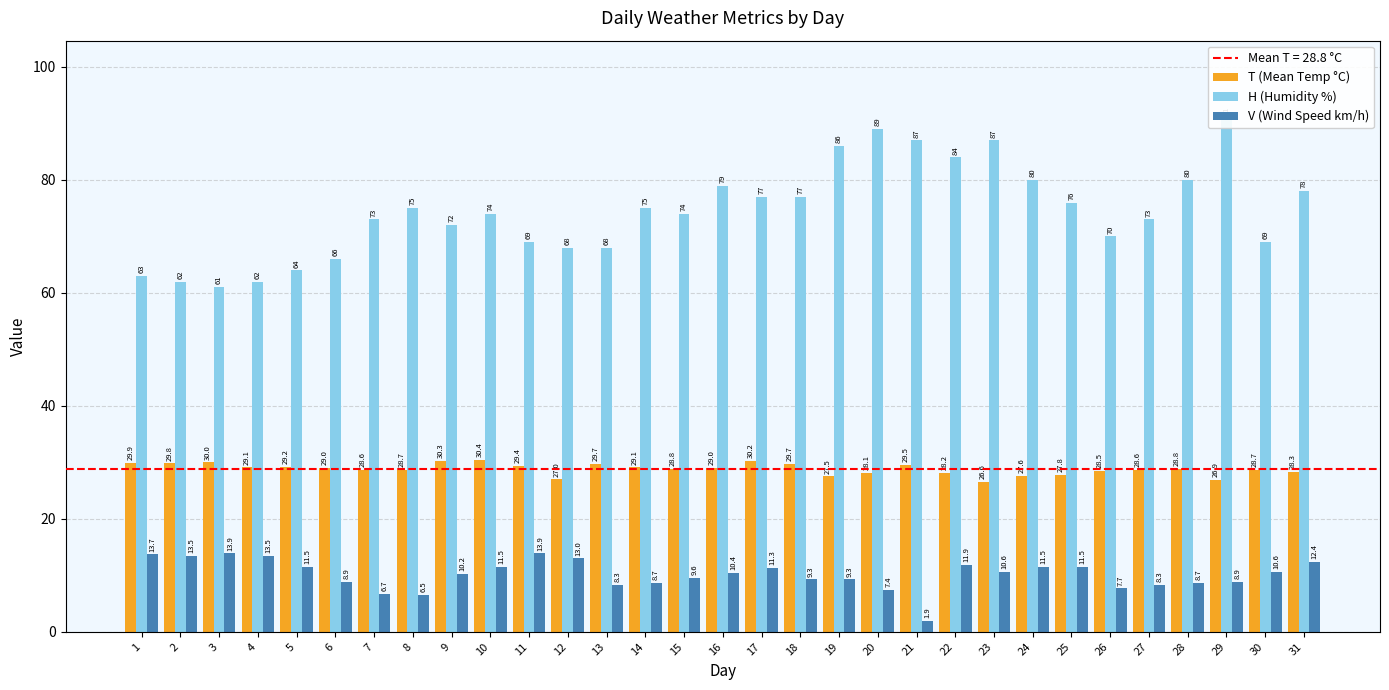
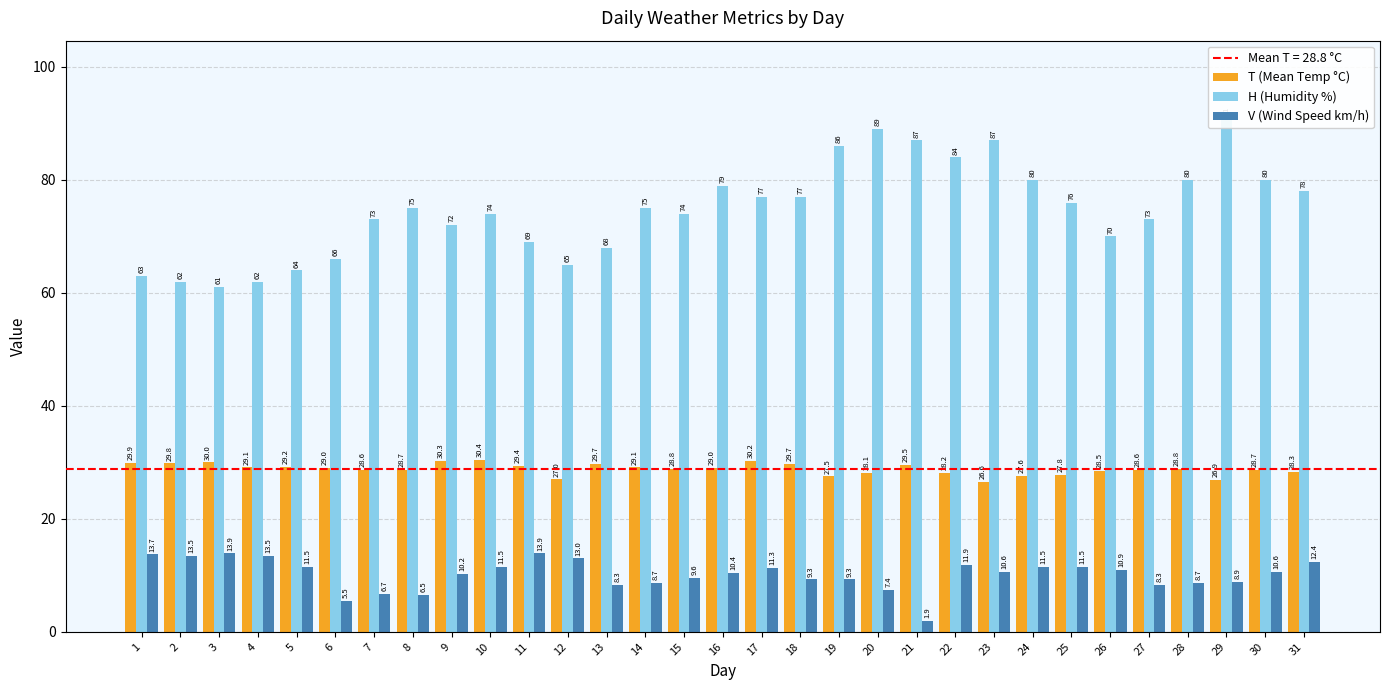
V (Wind Speed km/h), 6: 8.9 -> 5.5
H (Humidity %), 12: 68 -> 65
V (Wind Speed km/h), 26: 7.7 -> 10.9
H (Humidity %), 30: 69 -> 80
